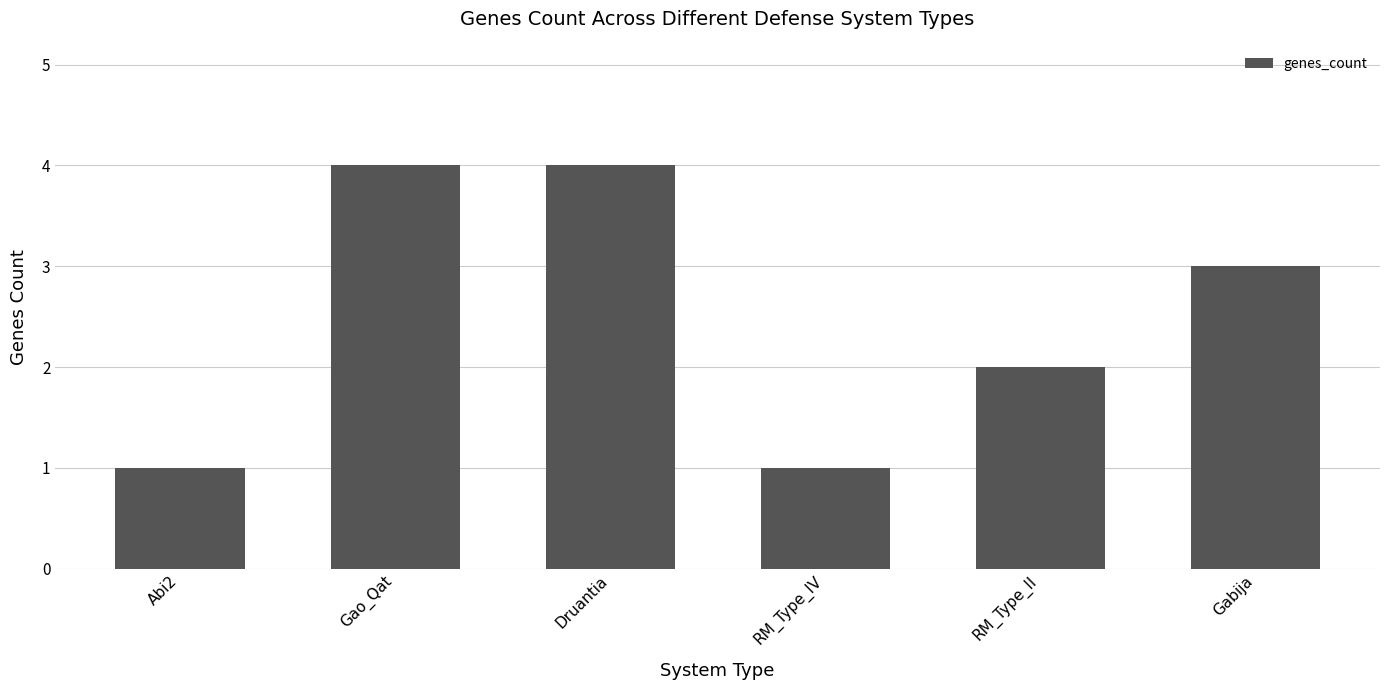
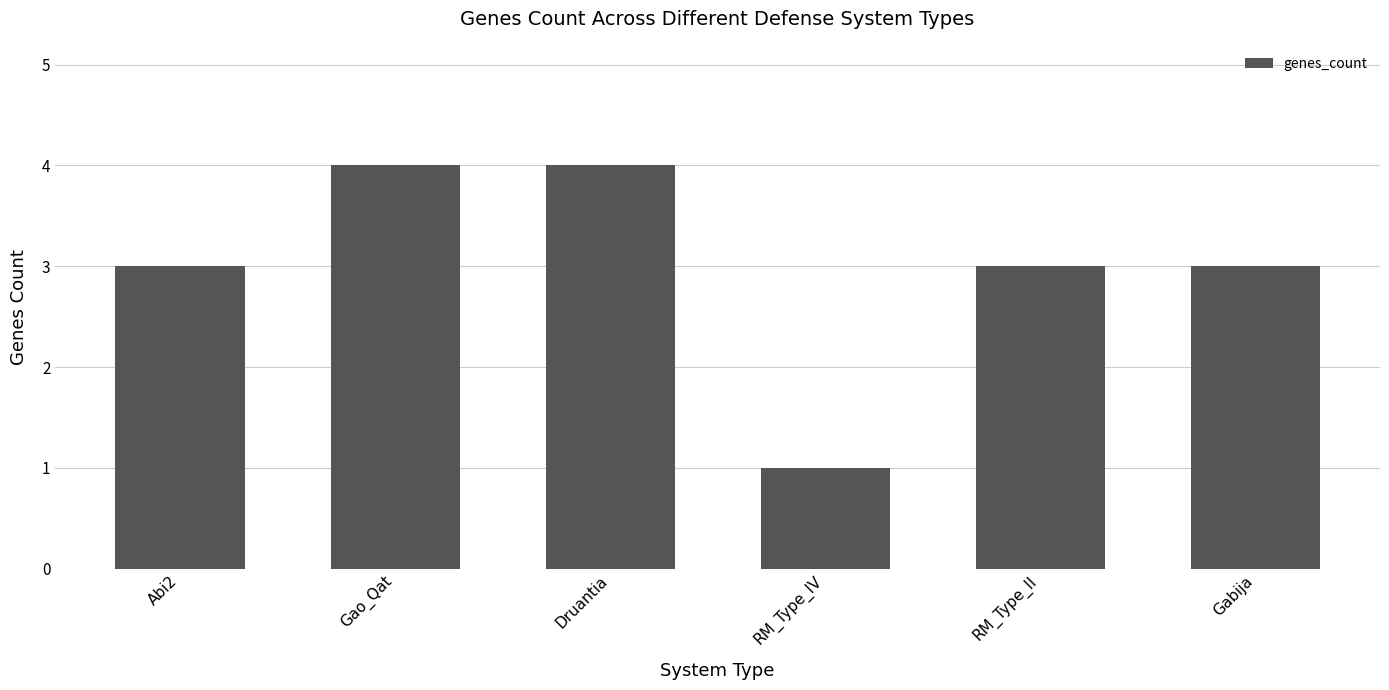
Abi2: 1 -> 3
RM_Type_II: 2 -> 3
